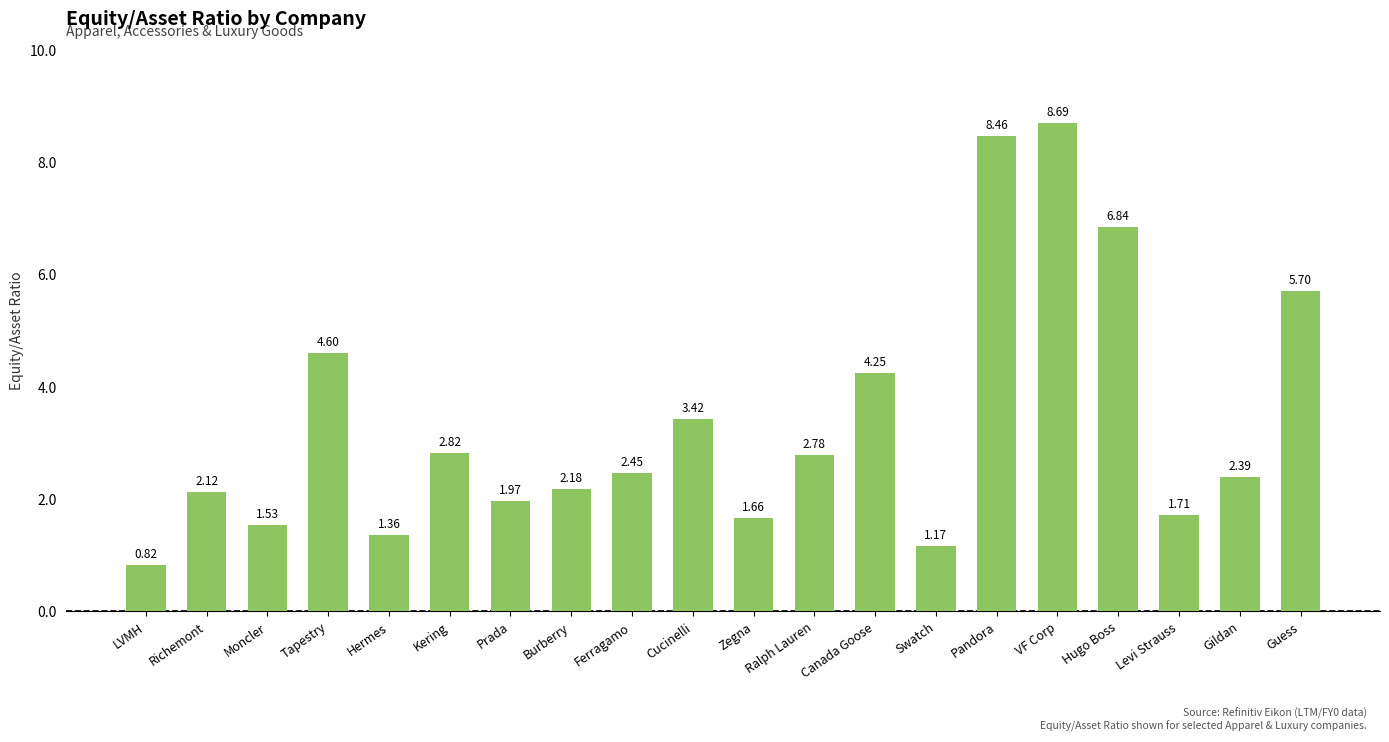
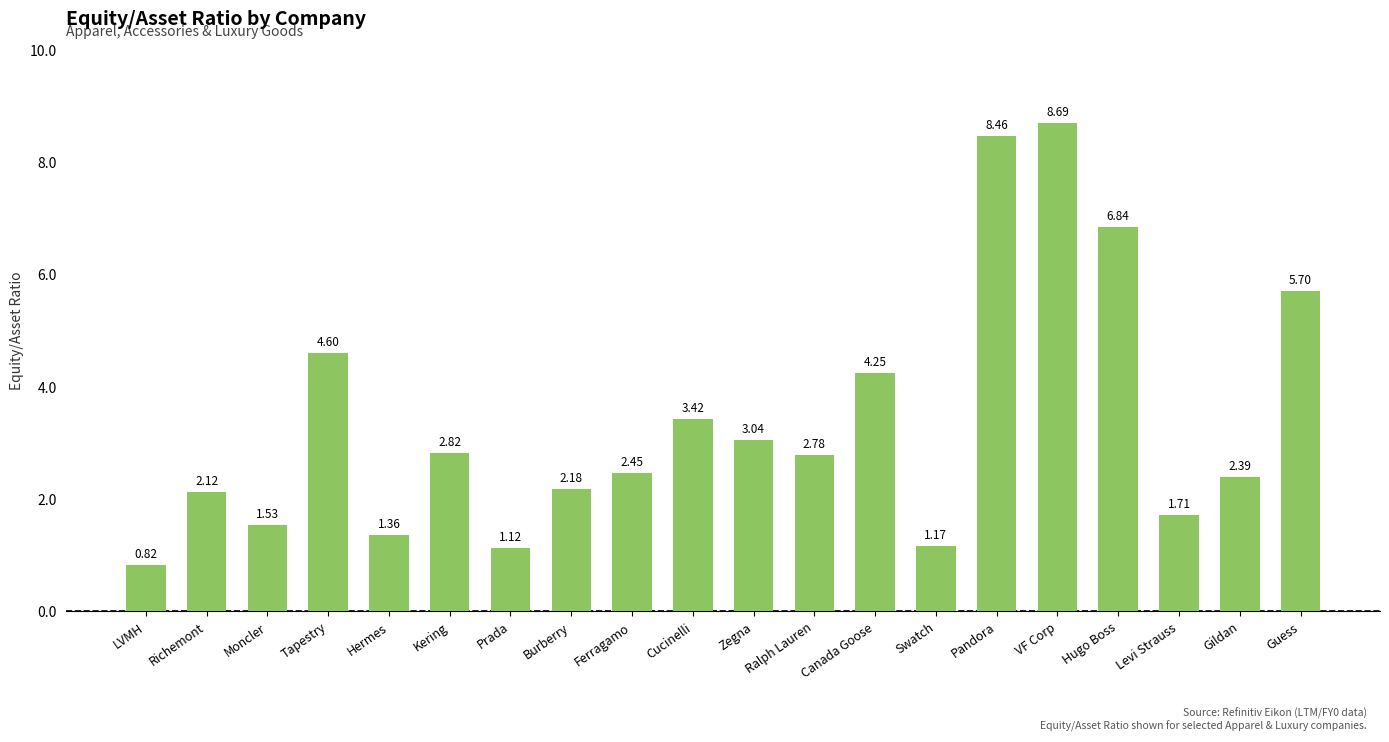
Prada: 1.97 -> 1.12
Zegna: 1.66 -> 3.04
